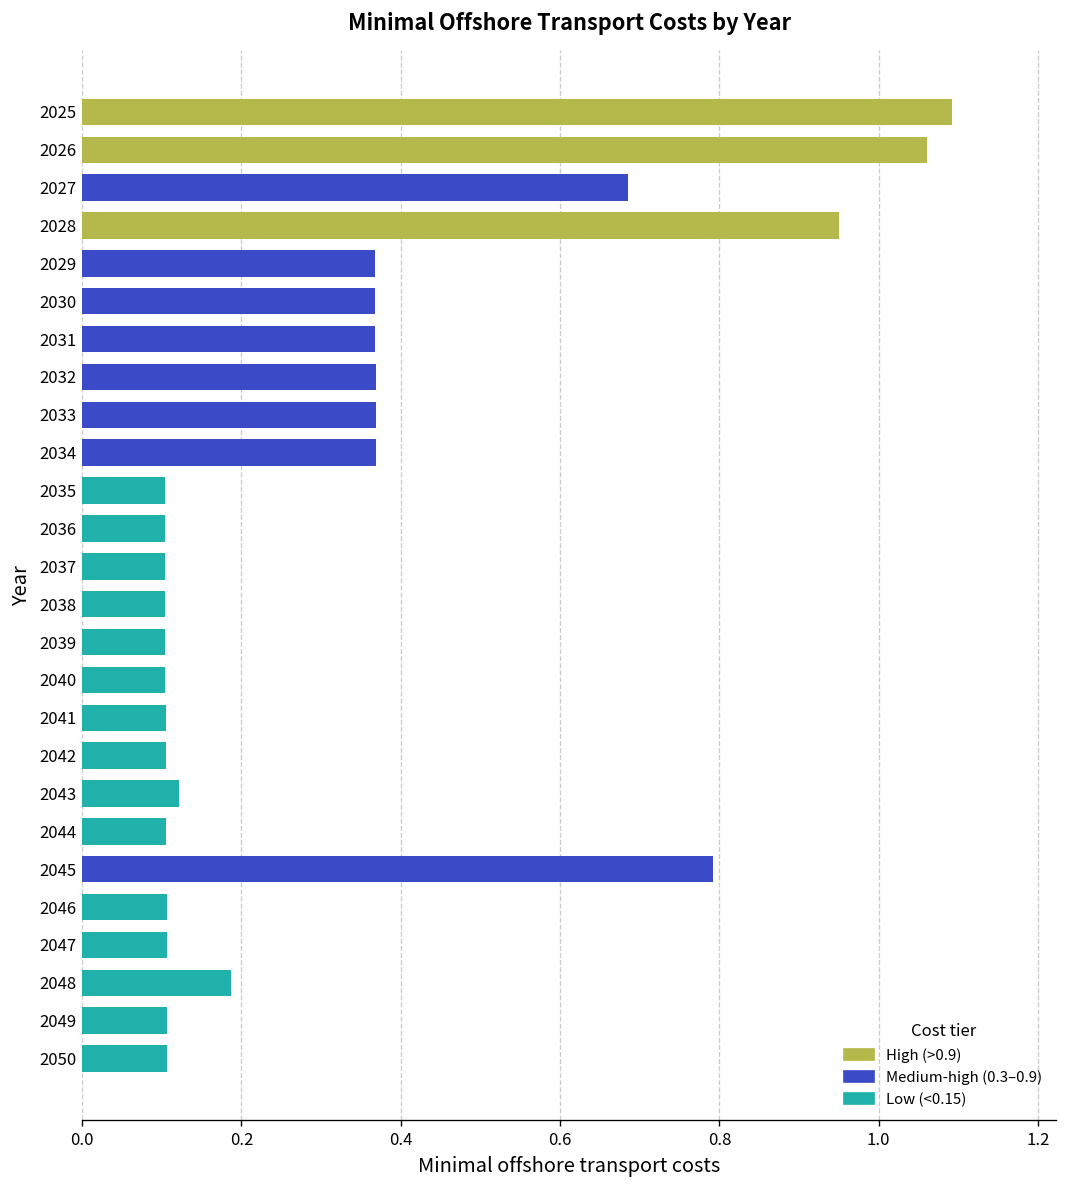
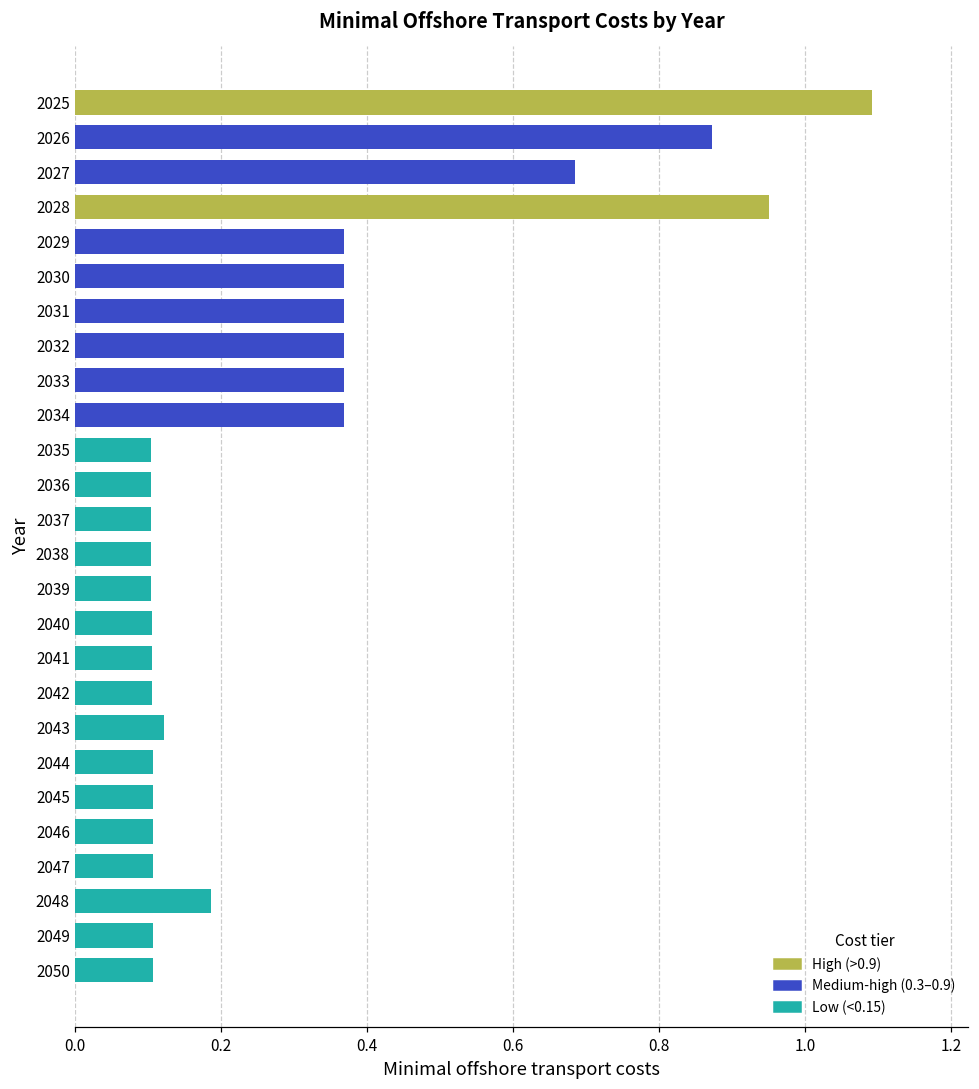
2026: 1.06 -> 0.87
2045: 0.79 -> 0.11
